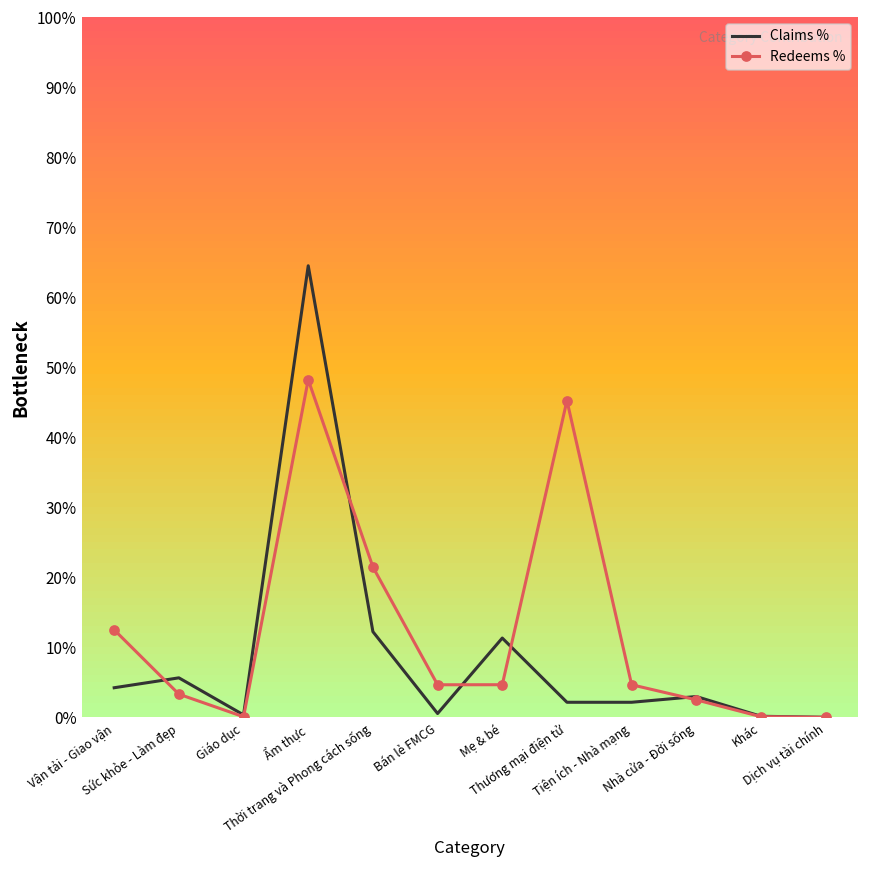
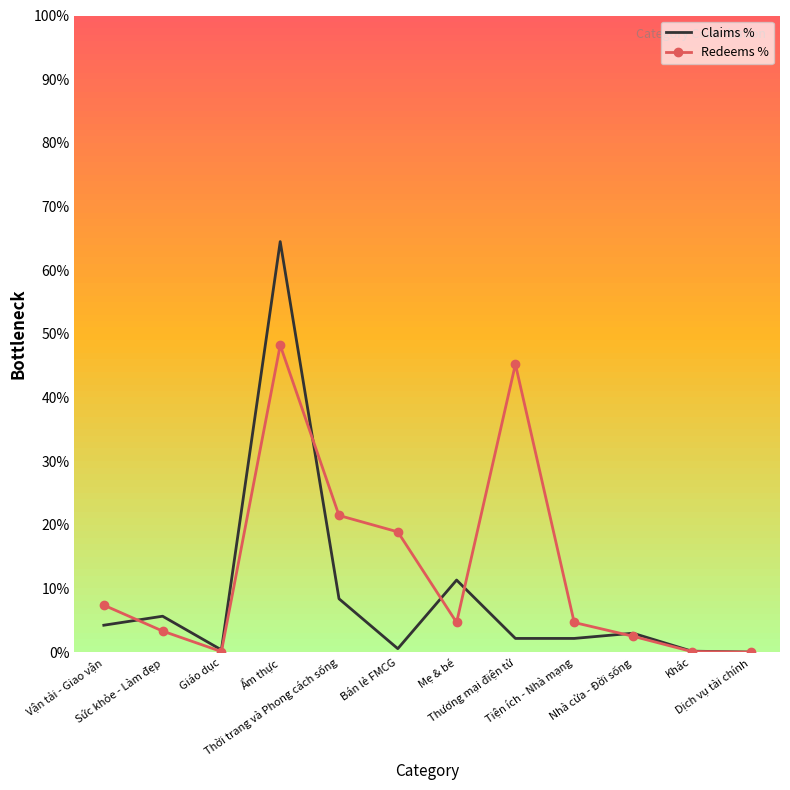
Redeems %, Vận tải - Giao vận: 12% -> 7%
Claims %, Thời trang và Phong cách sống: 12% -> 8%
Redeems %, Bán lẻ FMCG: 5% -> 19%
